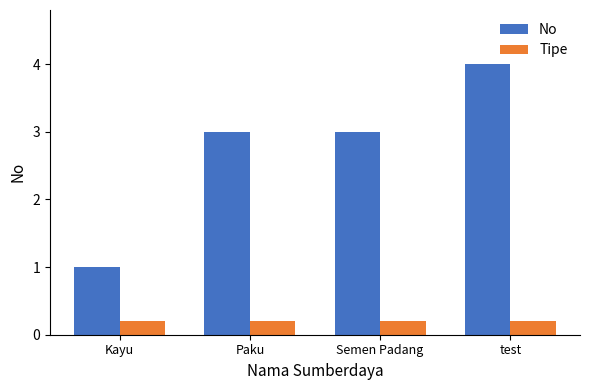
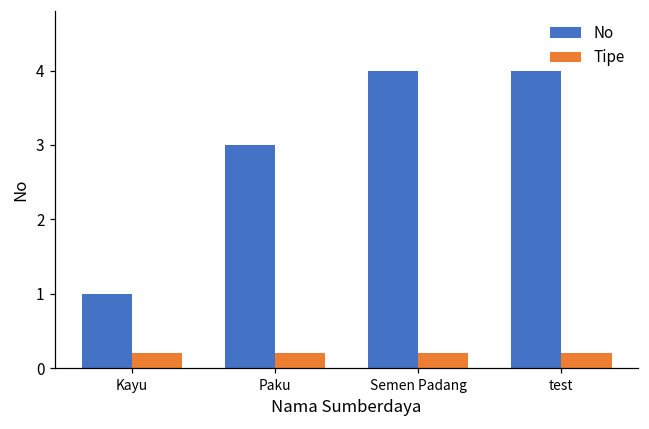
No, Semen Padang: 3 -> 4
